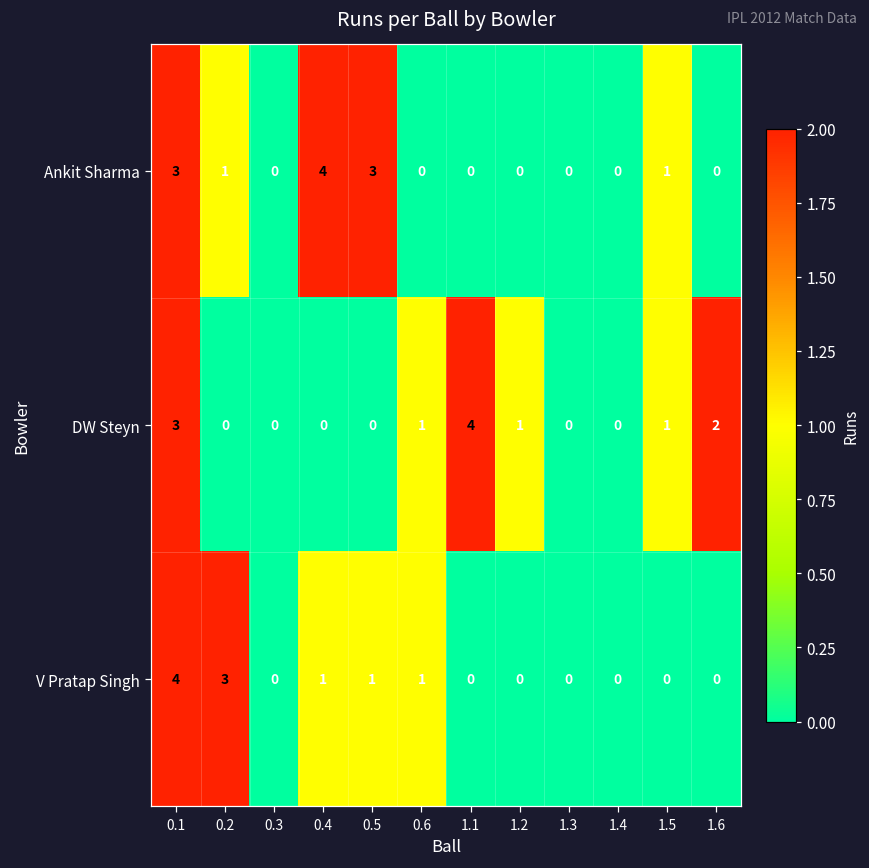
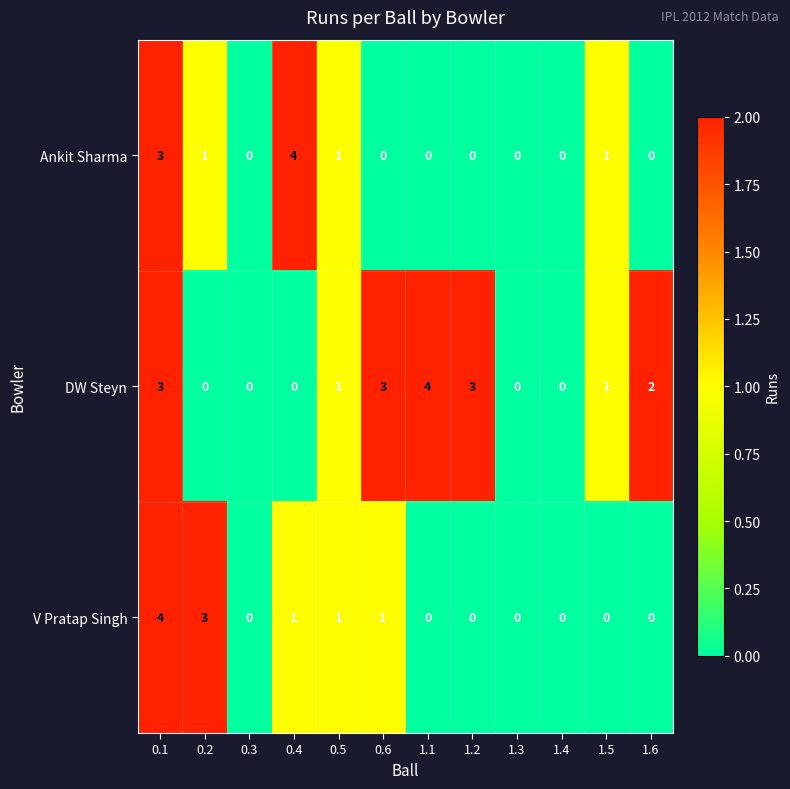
Ankit Sharma, 0.5: 3 -> 1
DW Steyn, 0.5: 0 -> 1
DW Steyn, 0.6: 1 -> 3
DW Steyn, 1.2: 1 -> 3
